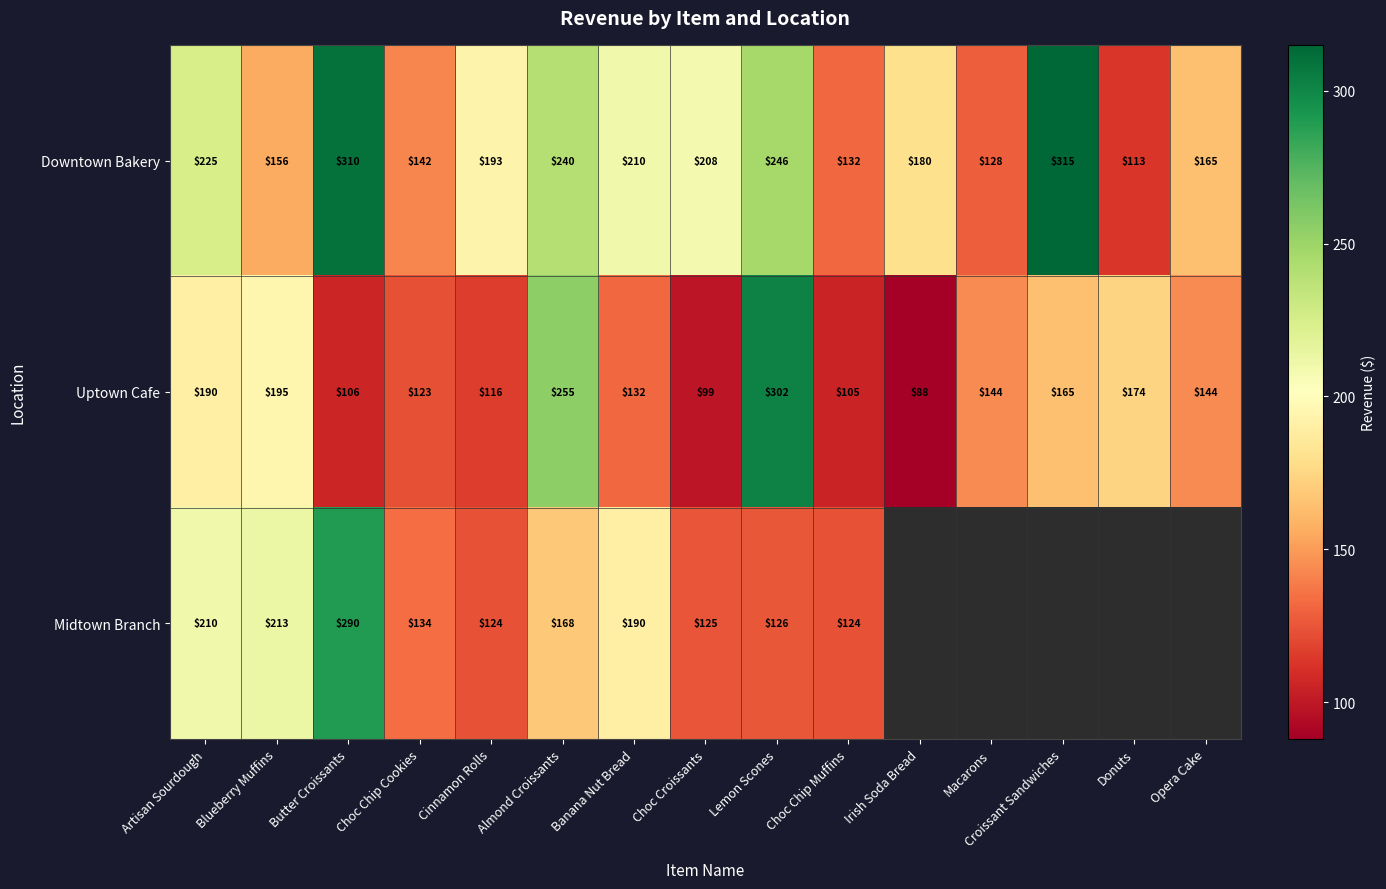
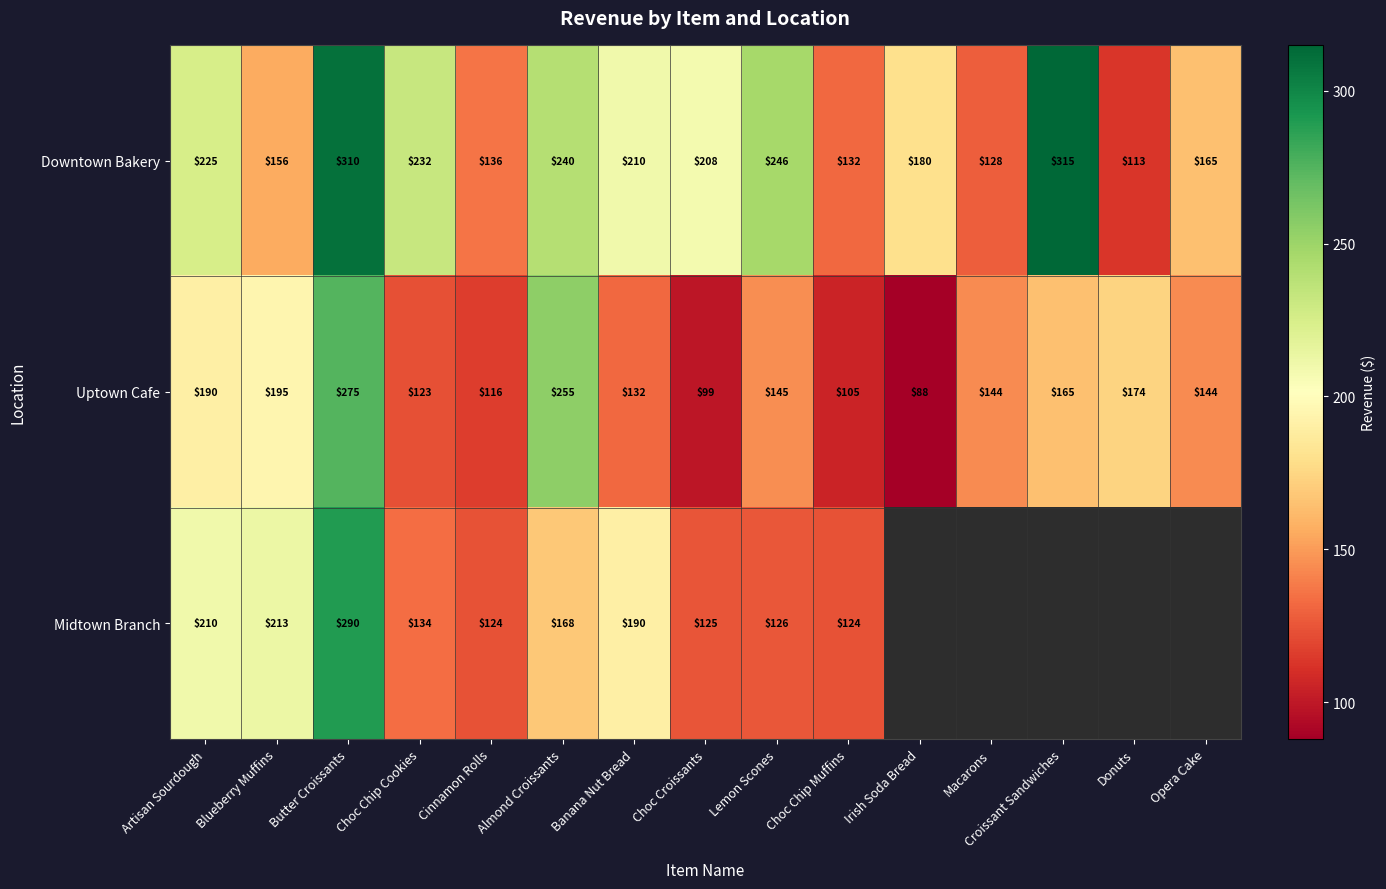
Downtown Bakery, Choc Chip Cookies: $142 -> $232
Downtown Bakery, Cinnamon Rolls: $193 -> $136
Uptown Cafe, Butter Croissants: $106 -> $275
Uptown Cafe, Lemon Scones: $302 -> $145
